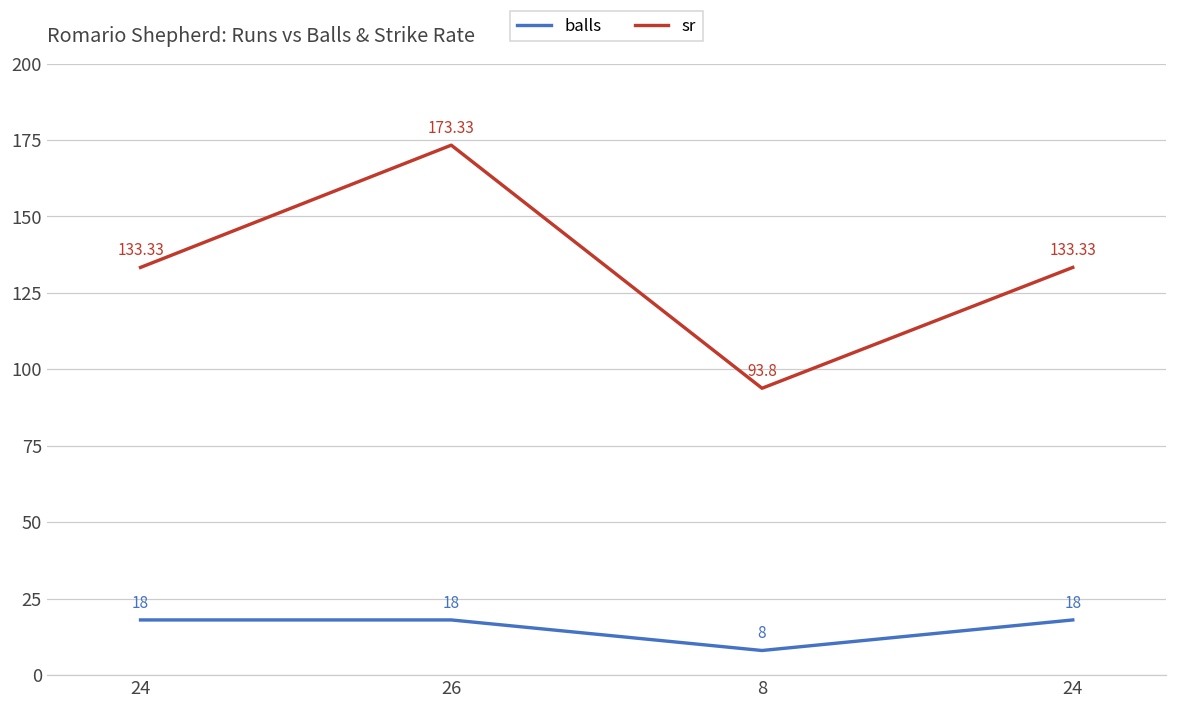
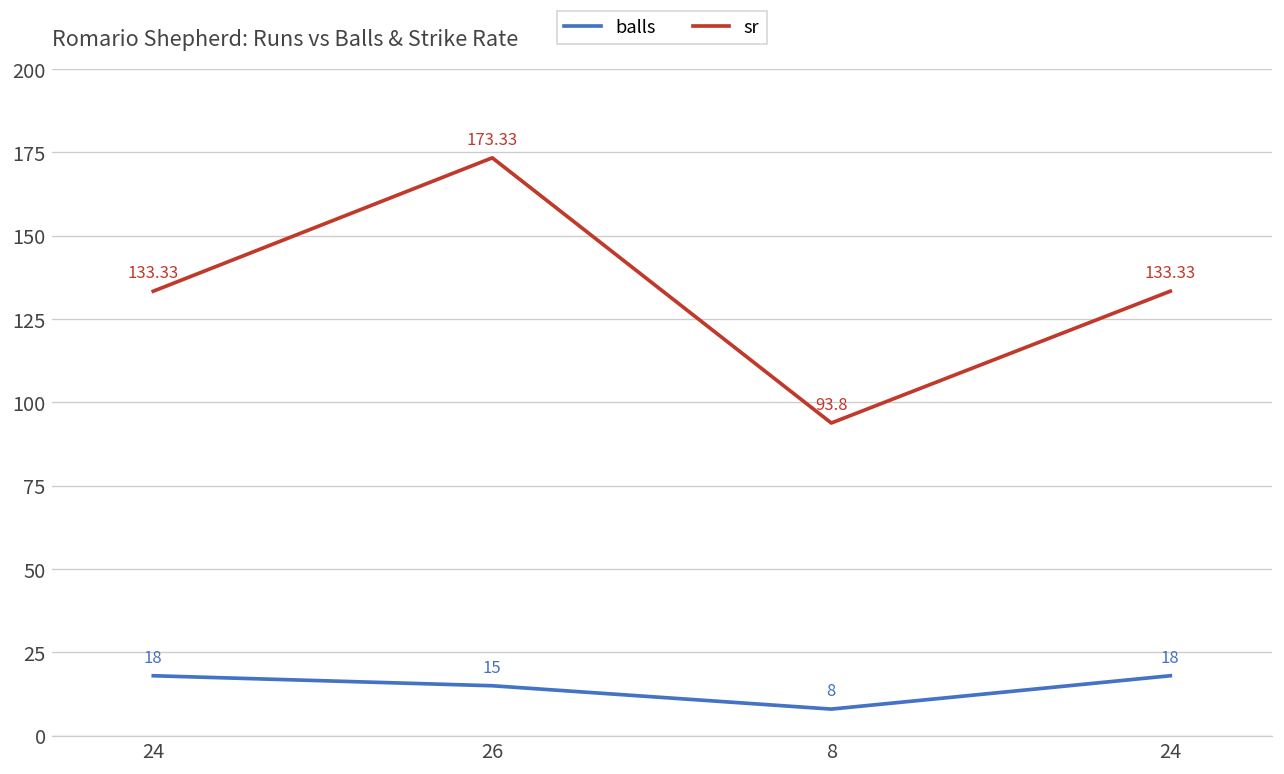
balls, 26: 18 -> 15
